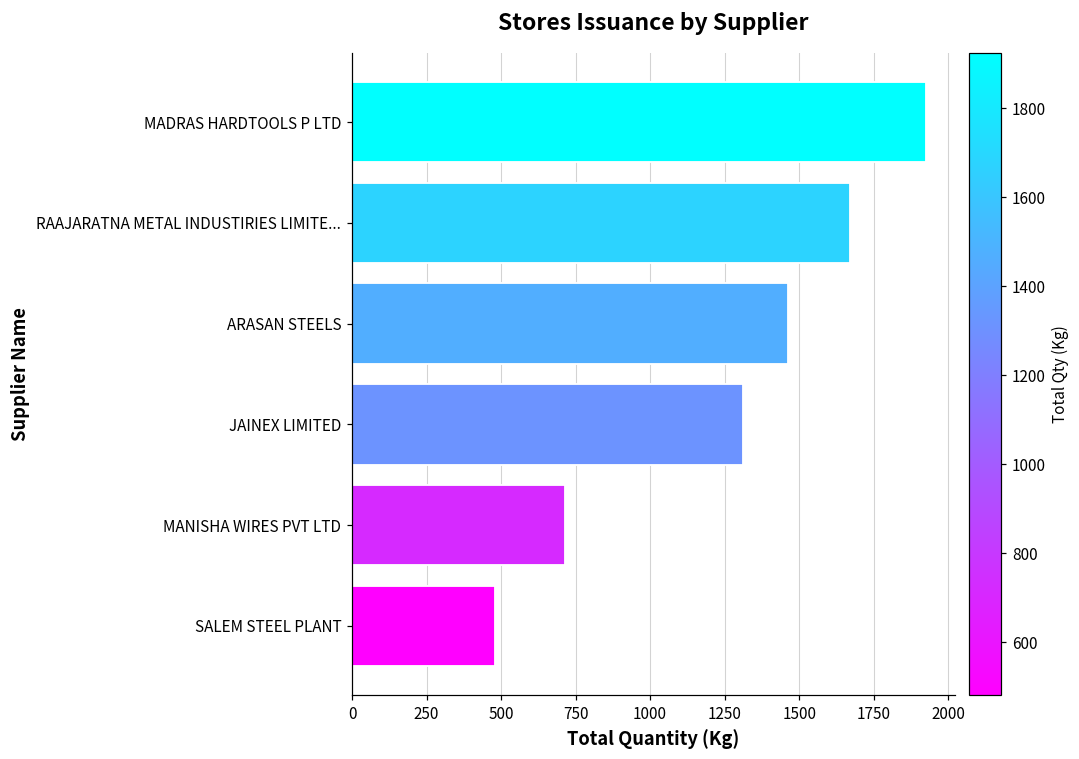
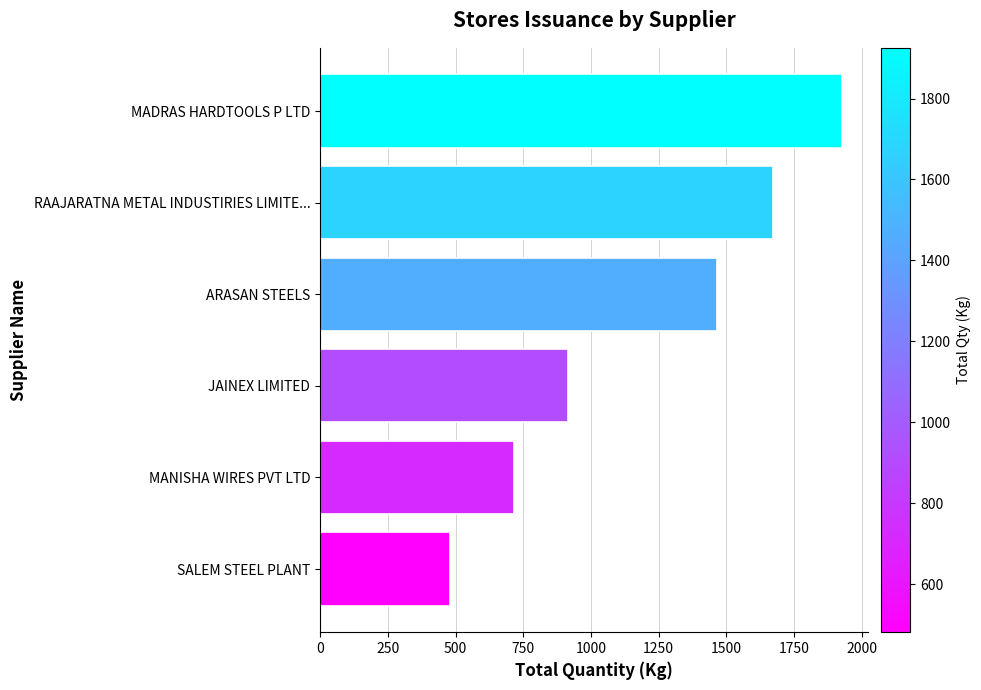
JAINEX LIMITED: 1310 -> 910
